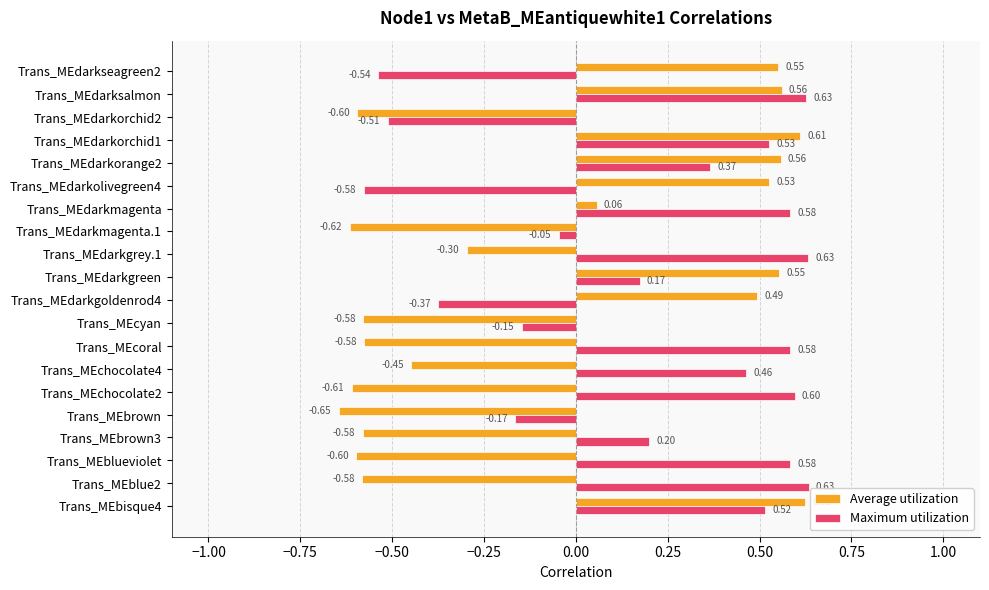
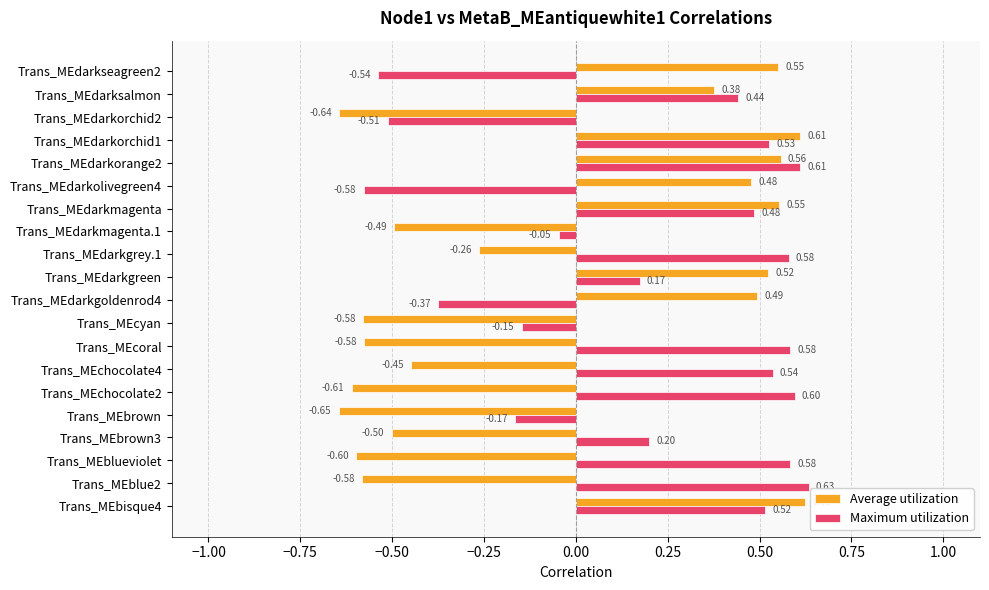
Average utilization, Trans_MEdarksalmon: 0.56 -> 0.38
Maximum utilization, Trans_MEdarksalmon: 0.63 -> 0.44
Average utilization, Trans_MEdarkorchid2: -0.60 -> -0.64
Maximum utilization, Trans_MEdarkorange2: 0.37 -> 0.61
Average utilization, Trans_MEdarkolivegreen4: 0.53 -> 0.48
Average utilization, Trans_MEdarkmagenta: 0.06 -> 0.55
Maximum utilization, Trans_MEdarkmagenta: 0.58 -> 0.48
Average utilization, Trans_MEdarkmagenta.1: -0.62 -> -0.49
Average utilization, Trans_MEdarkgrey.1: -0.30 -> -0.26
Maximum utilization, Trans_MEdarkgrey.1: 0.63 -> 0.58
Average utilization, Trans_MEdarkgreen: 0.55 -> 0.52
Maximum utilization, Trans_MEchocolate4: 0.46 -> 0.54
Average utilization, Trans_MEbrown3: -0.58 -> -0.50
